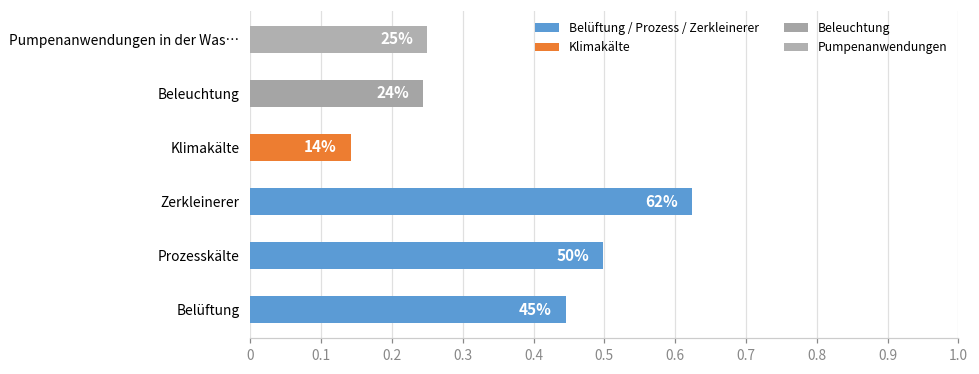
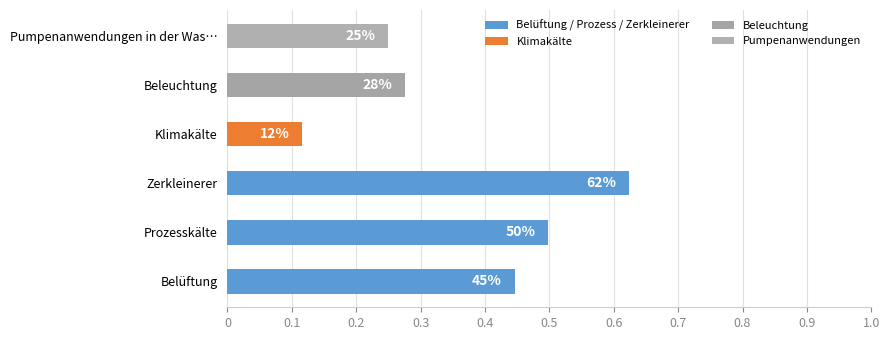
Beleuchtung: 24% -> 28%
Klimakälte: 14% -> 12%
